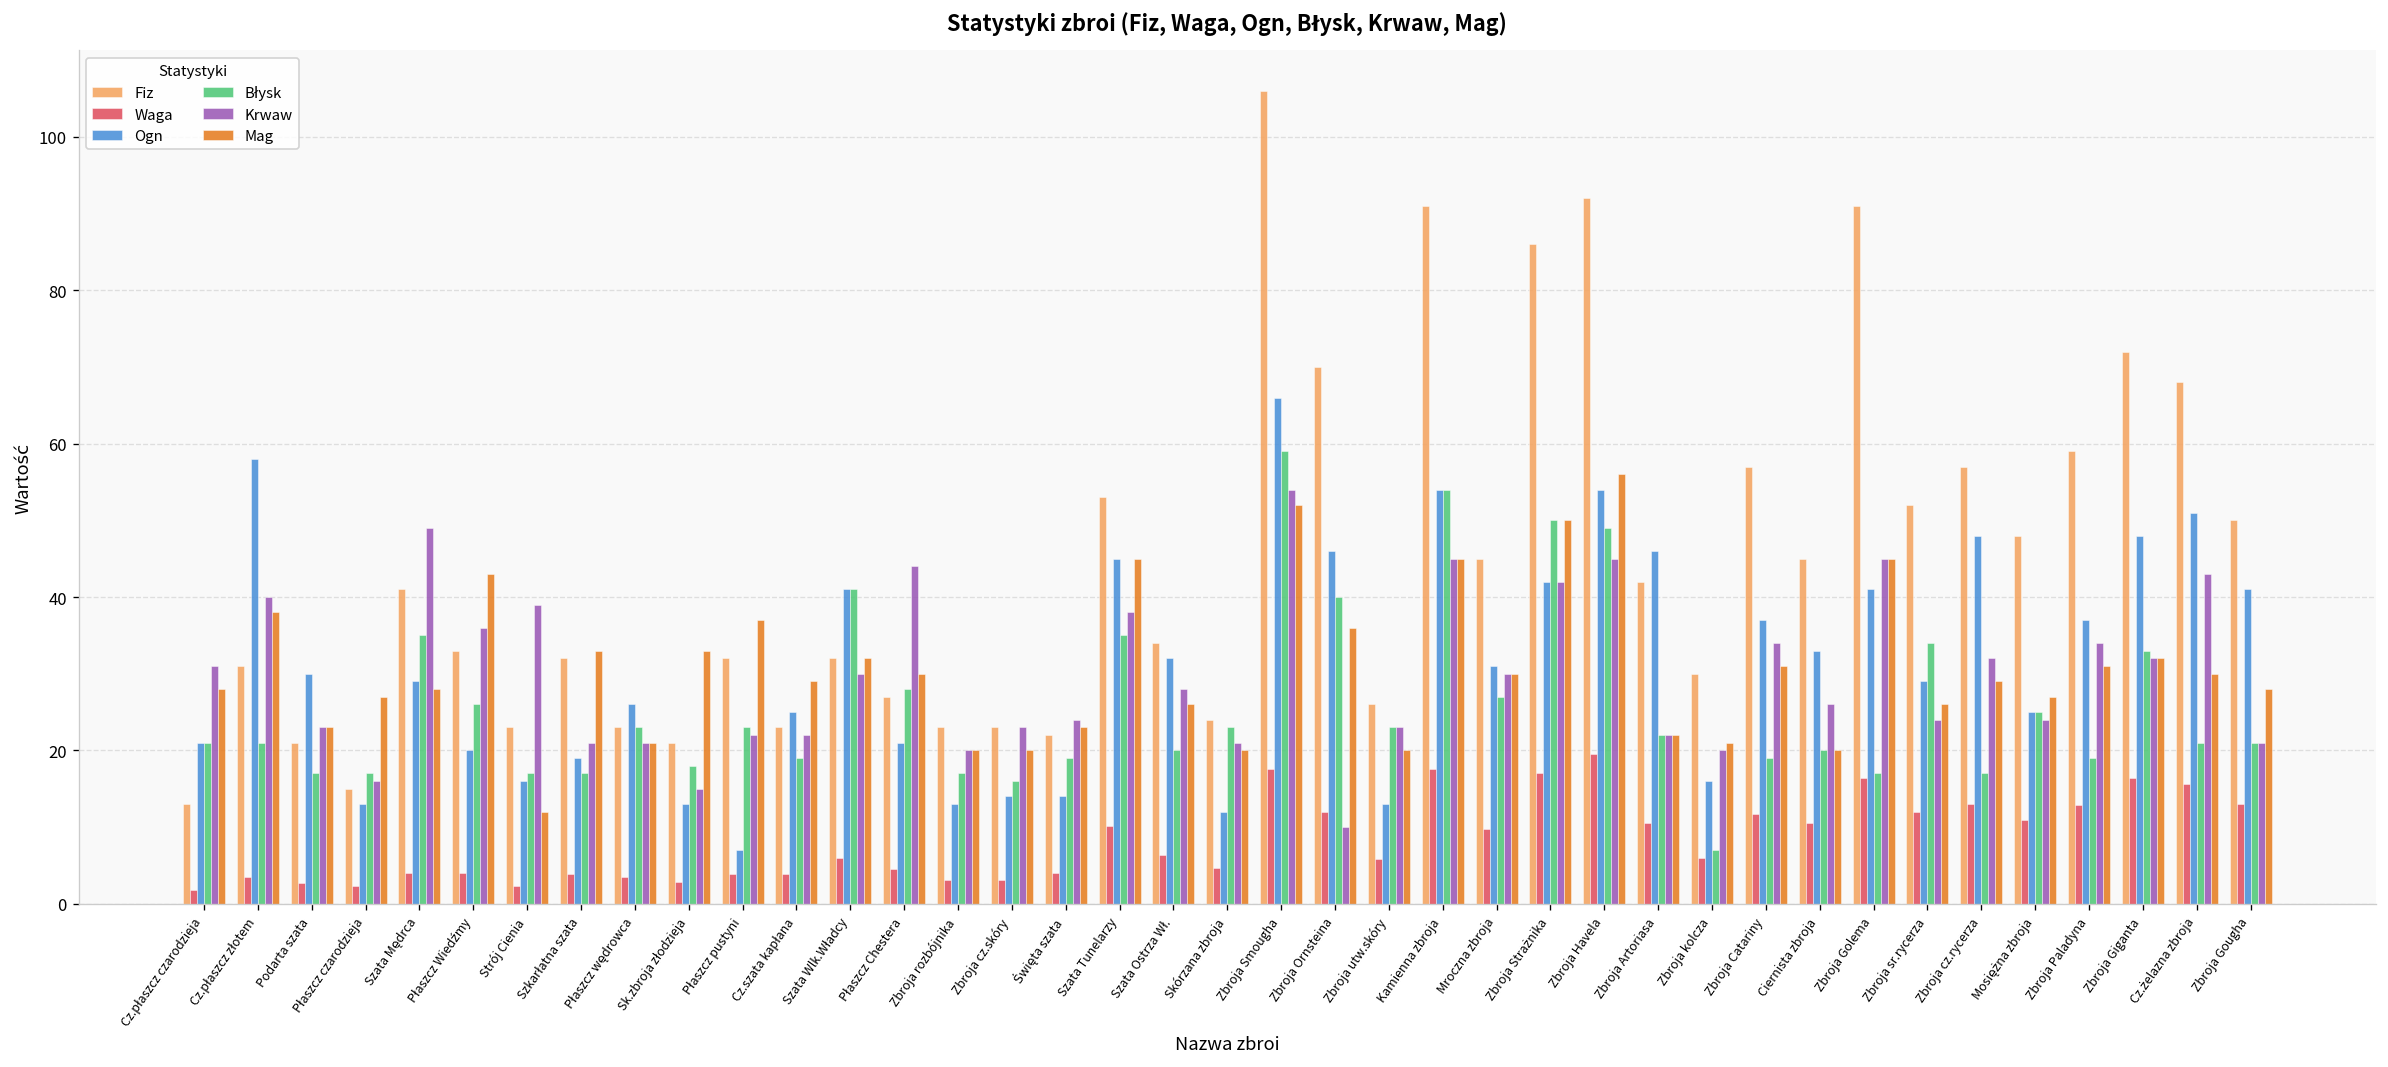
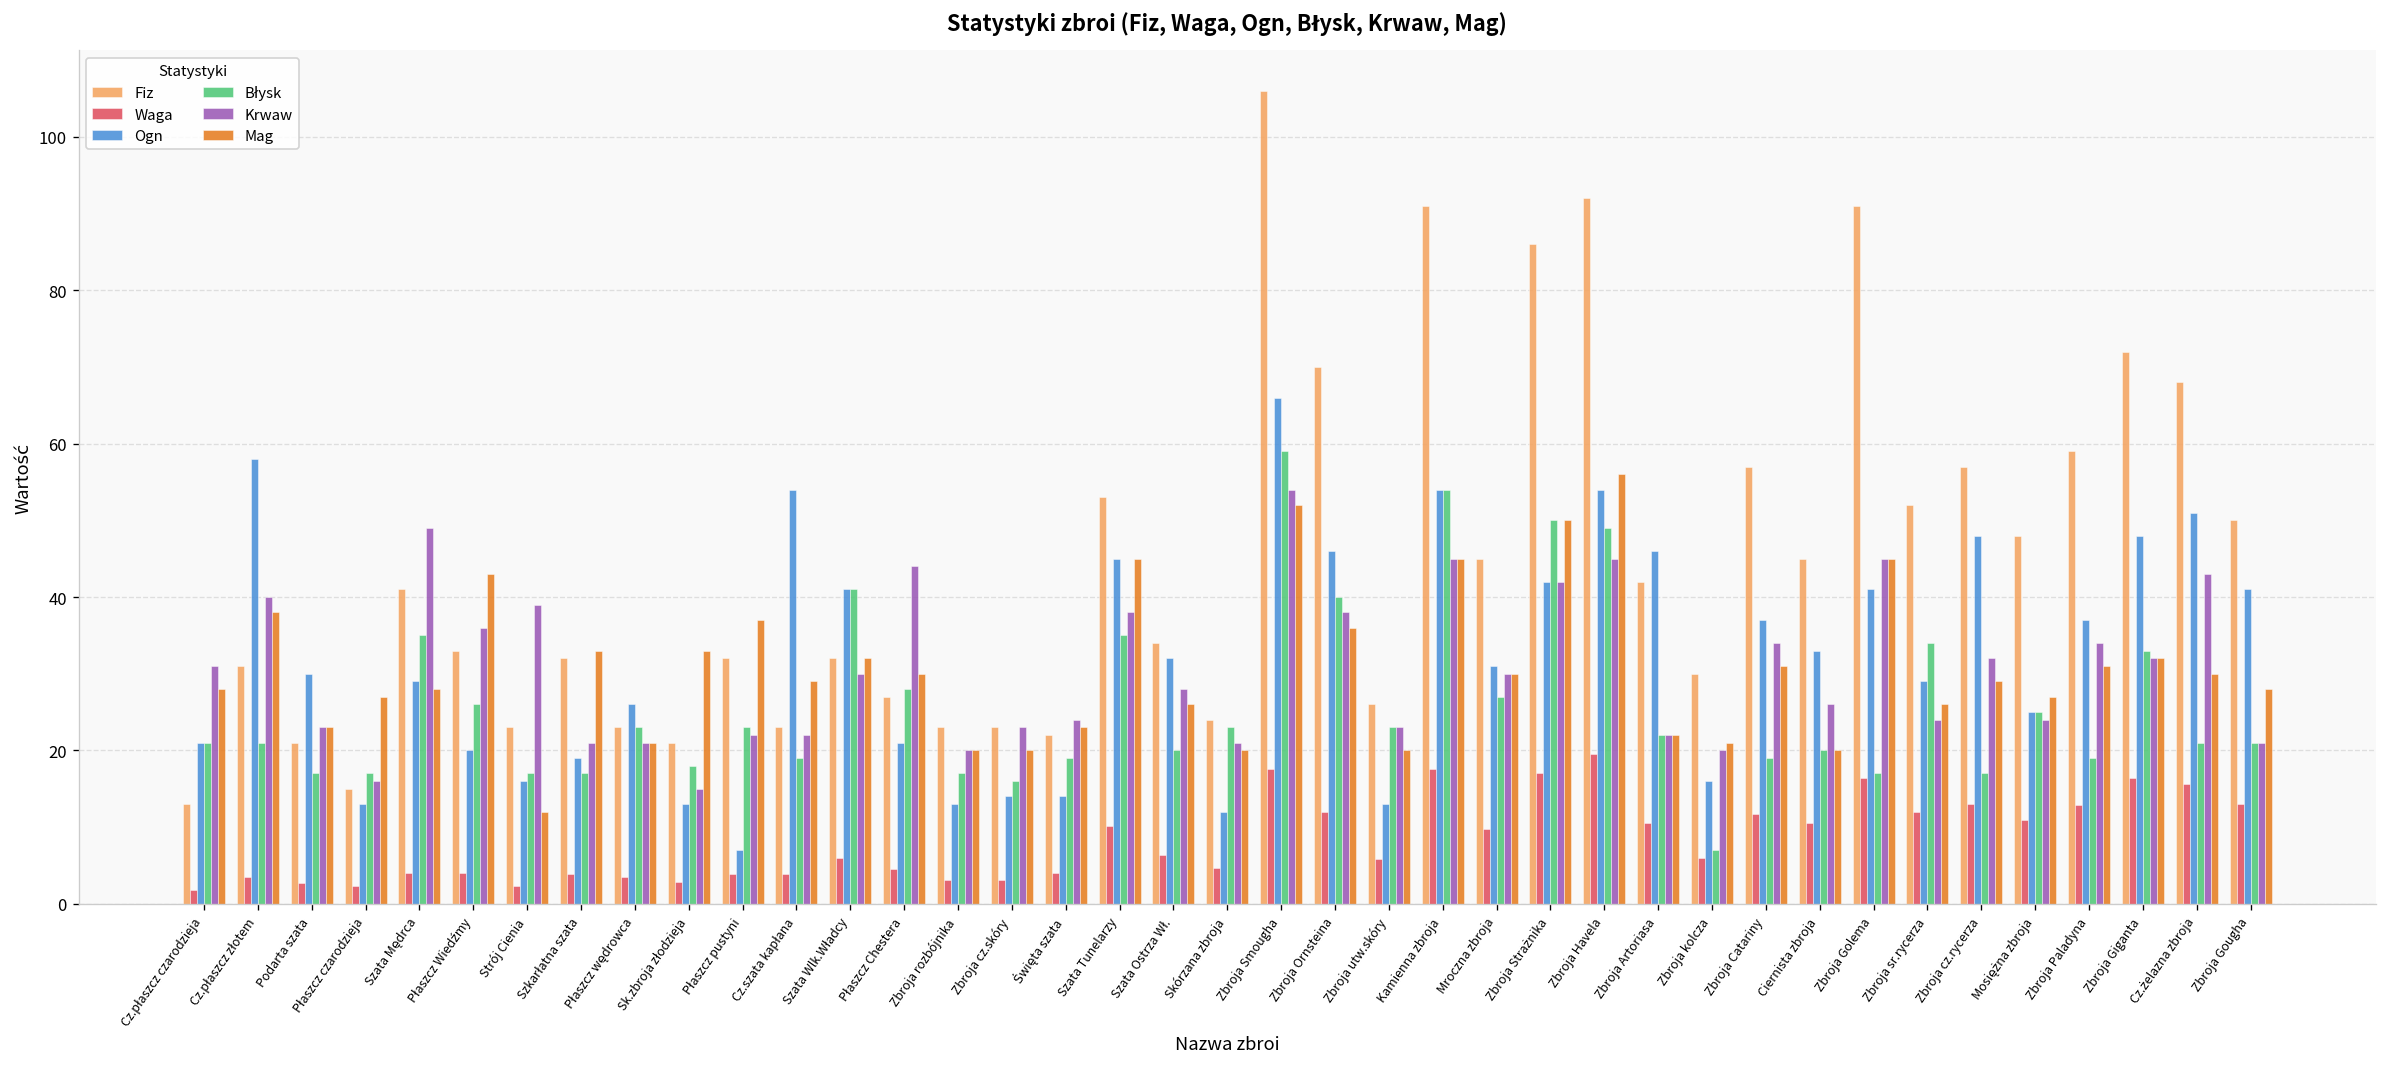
Ogn, Cz.szata kapłana: 25 -> 54
Krwaw, Zbroja Ornsteina: 10 -> 38
